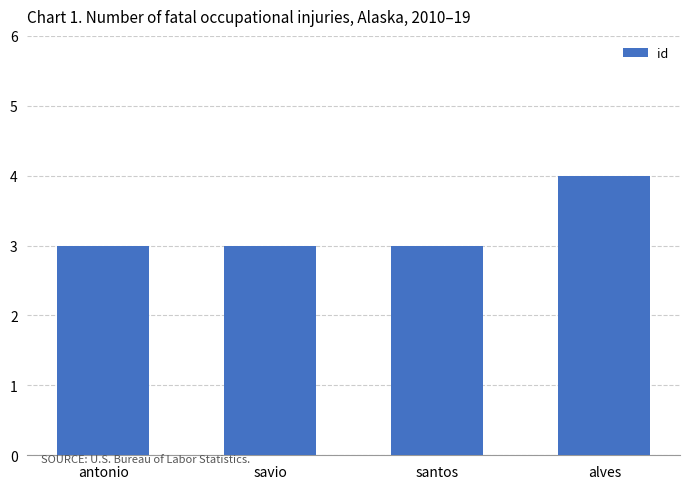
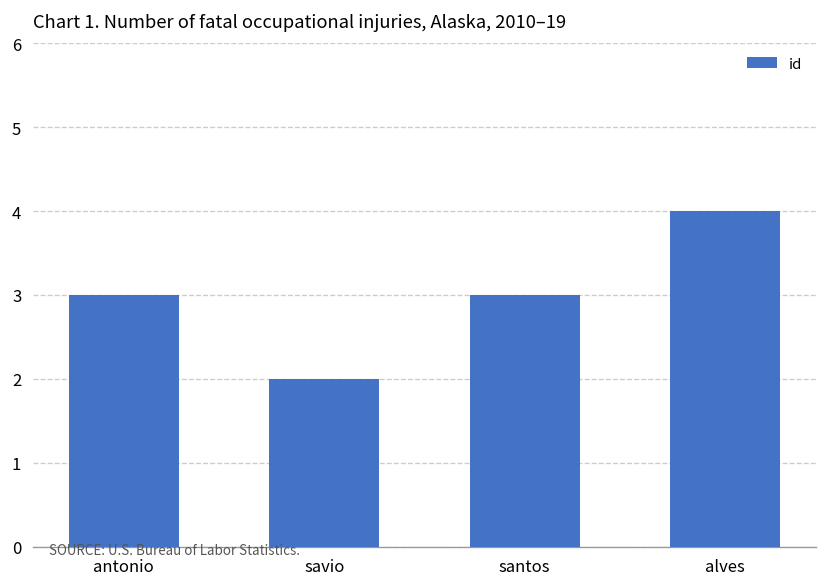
savio: 3 -> 2
